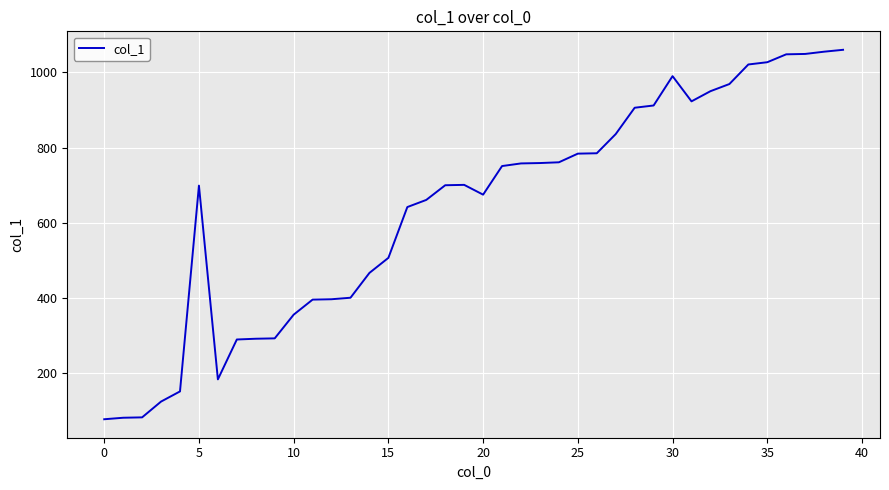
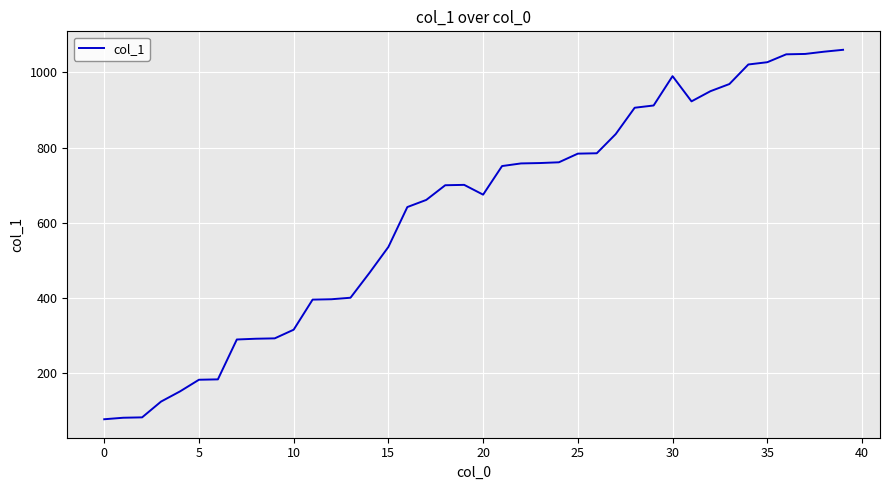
5: 700 -> 180
10: 360 -> 320
15: 510 -> 540
